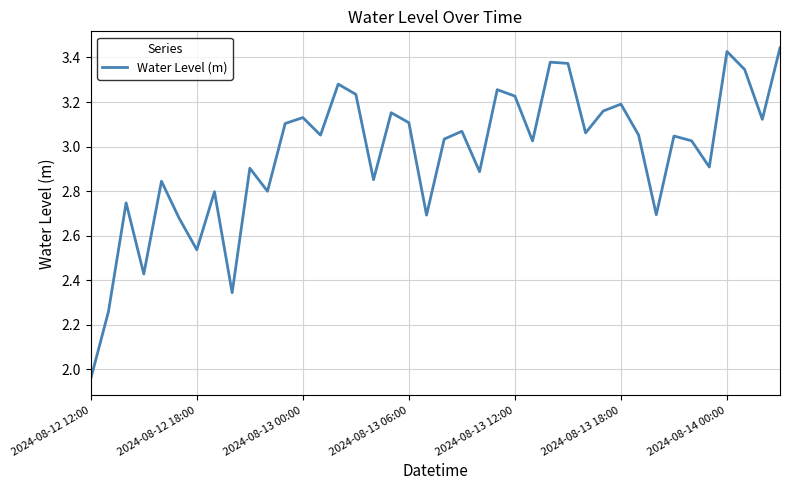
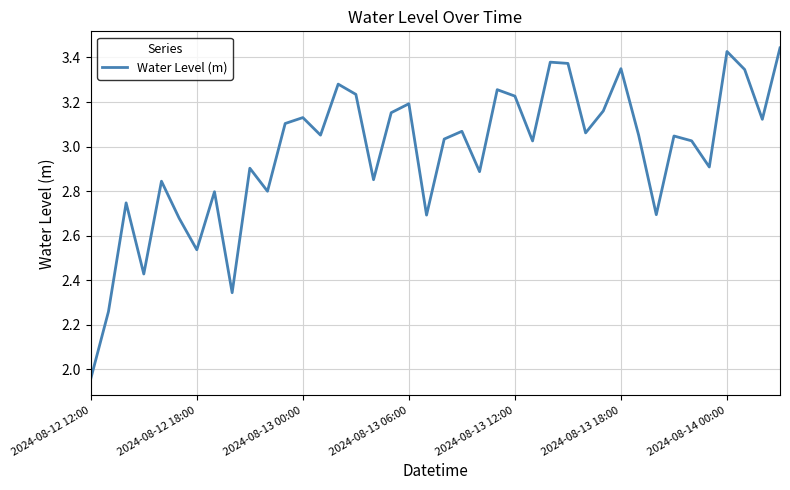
2024-08-13 06:00: 3.11 -> 3.19
2024-08-13 18:00: 3.19 -> 3.35
